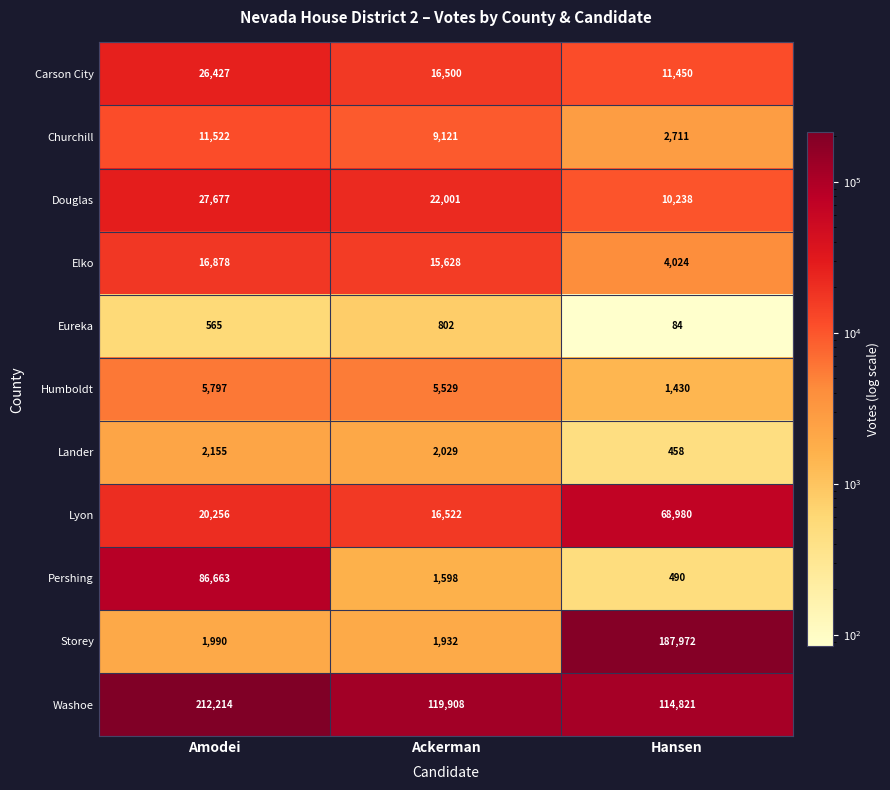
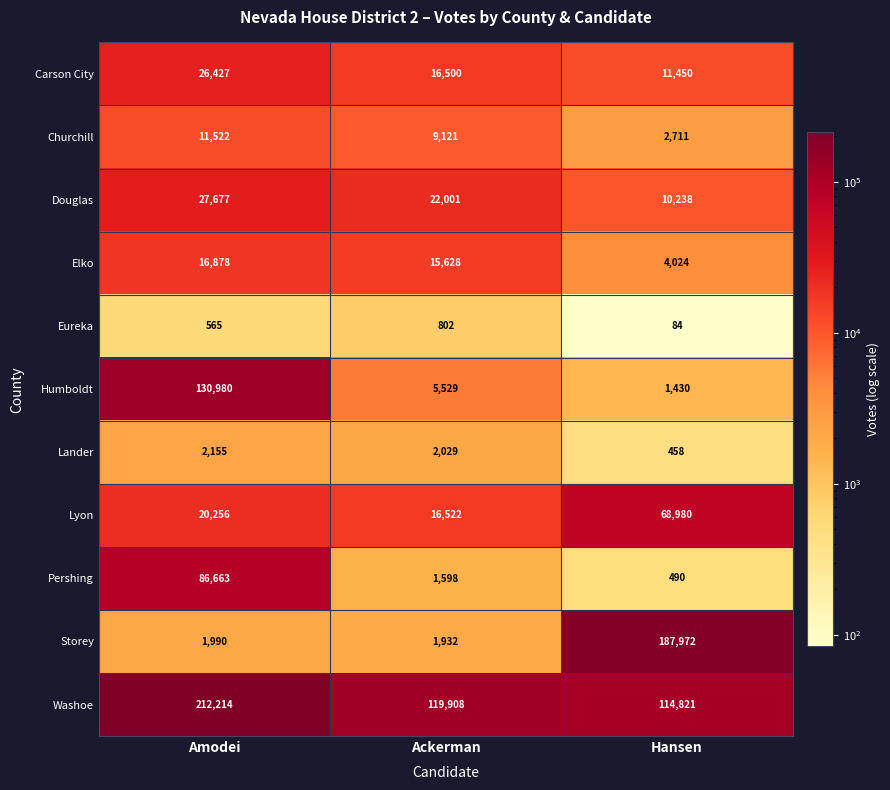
Humboldt, Amodei: 5,797 -> 130,980
